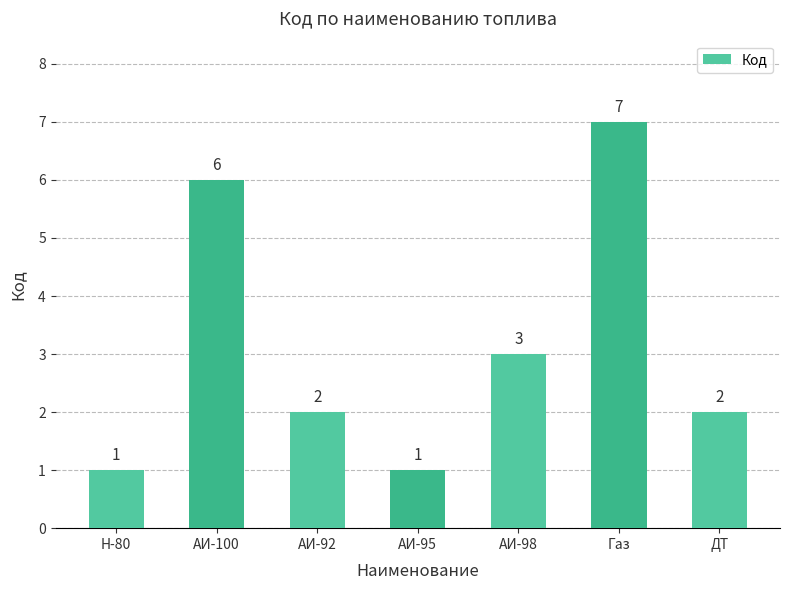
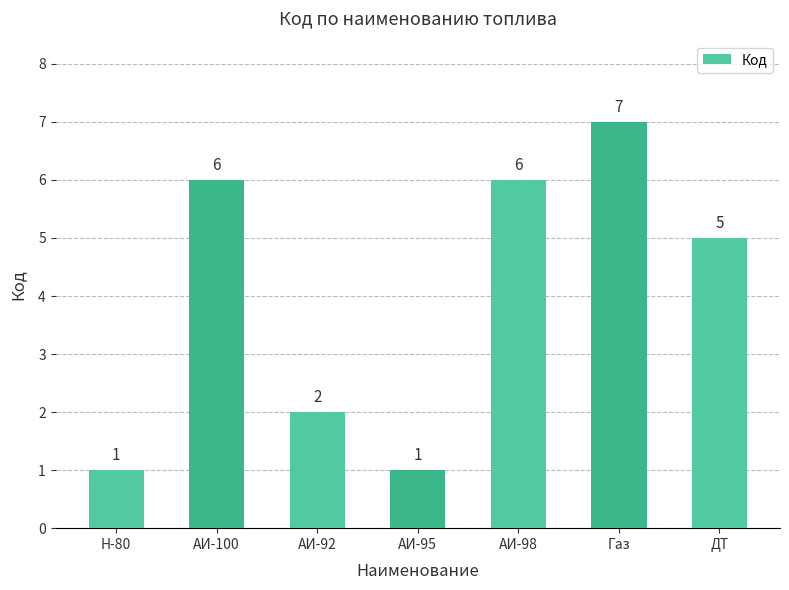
АИ-98: 3 -> 6
ДТ: 2 -> 5
